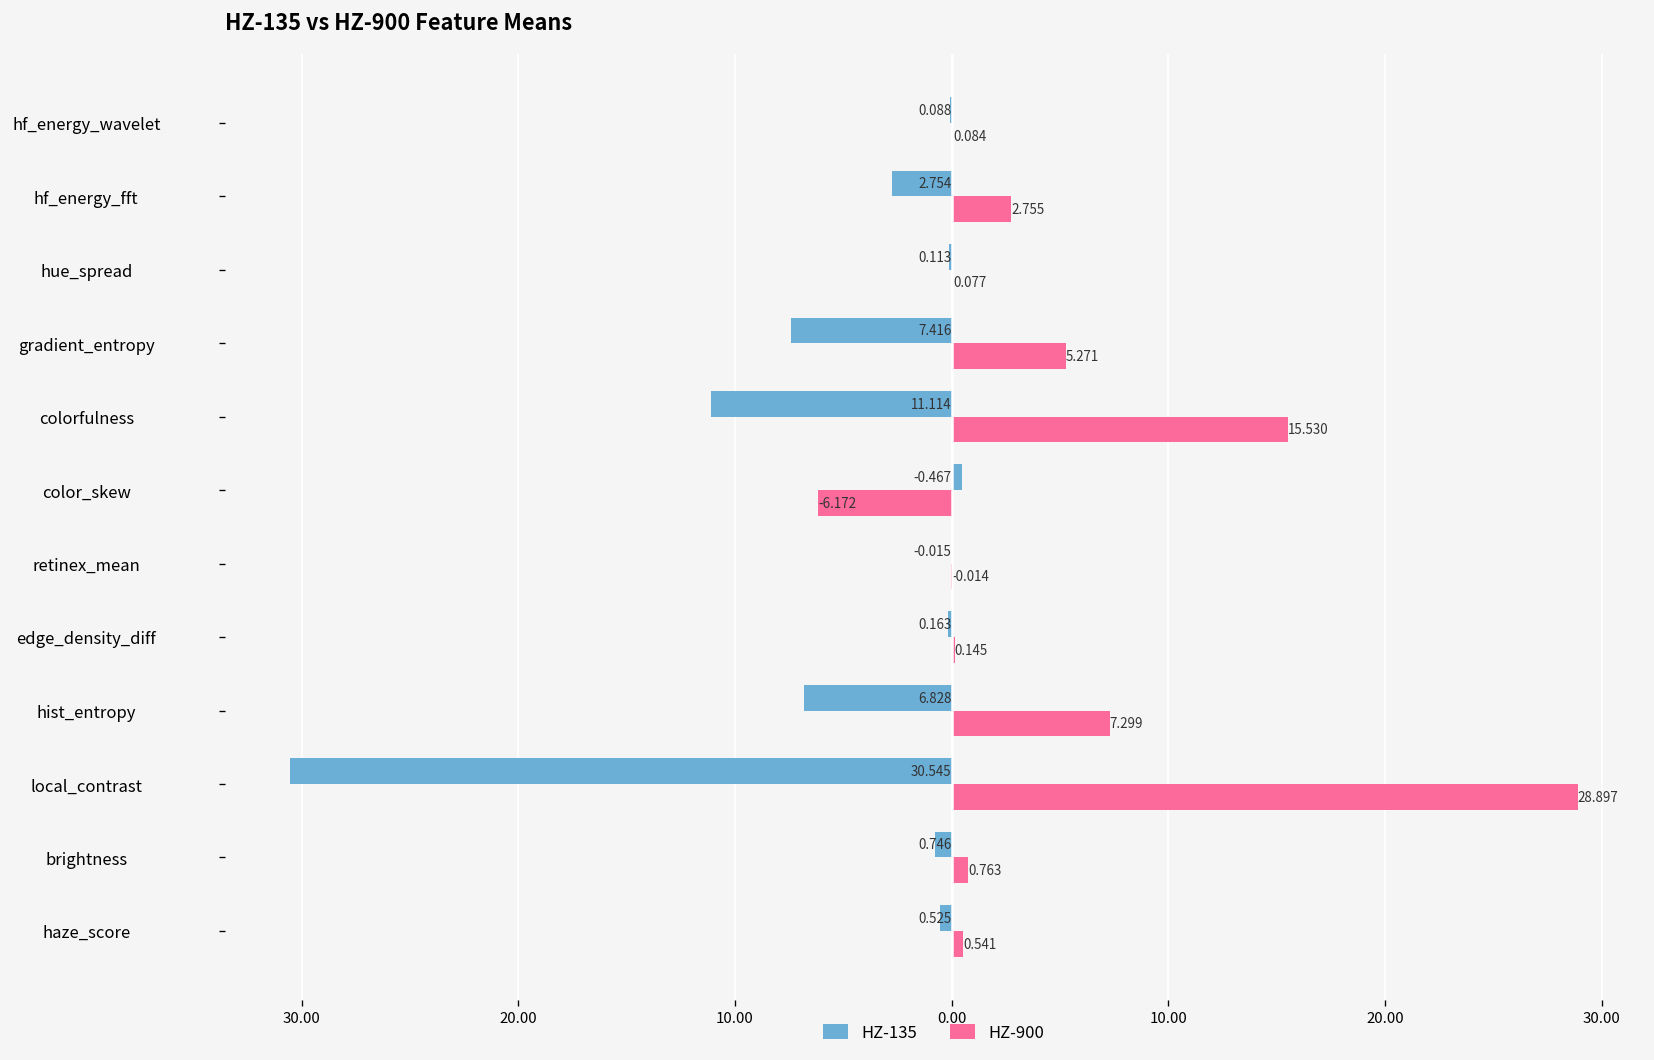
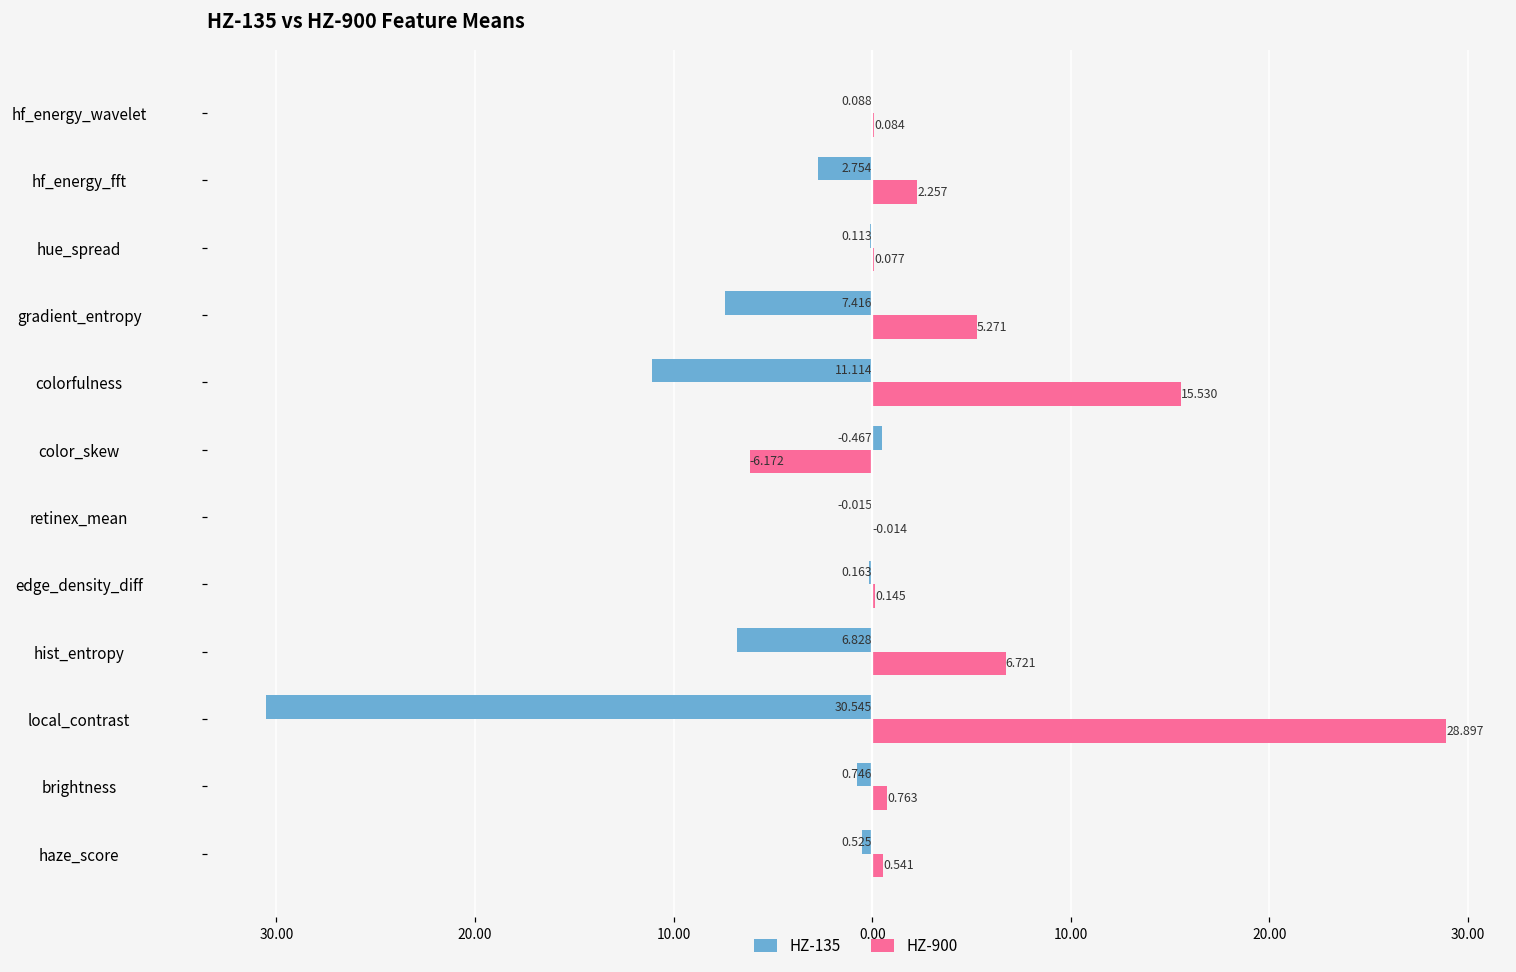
HZ-900, hf_energy_fft: 2.755 -> 2.257
HZ-900, hist_entropy: 7.299 -> 6.721
